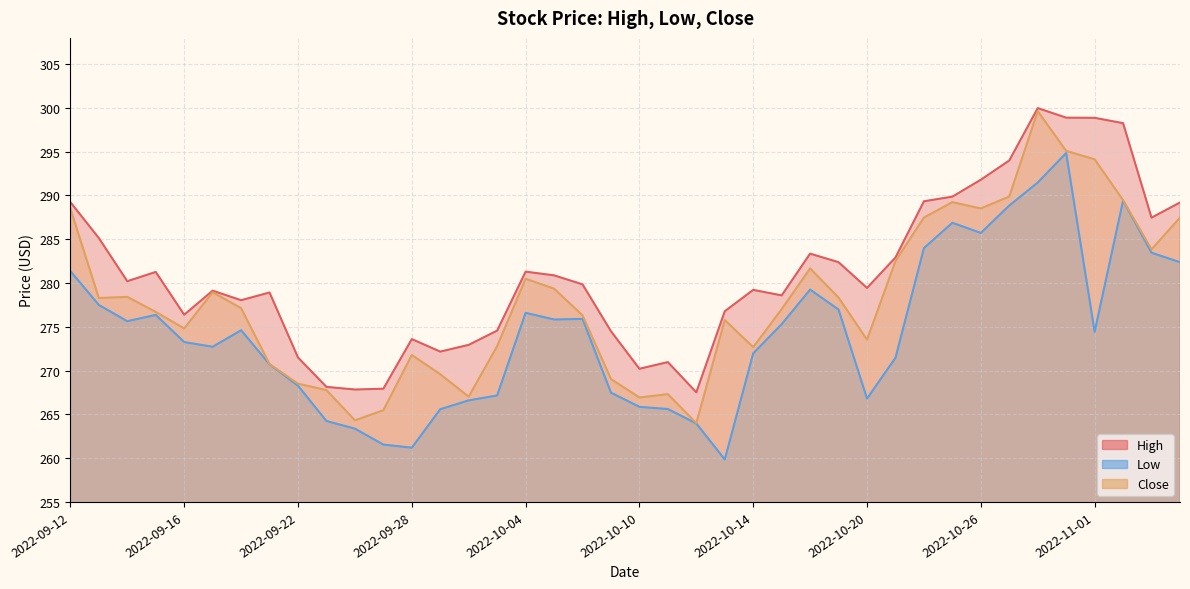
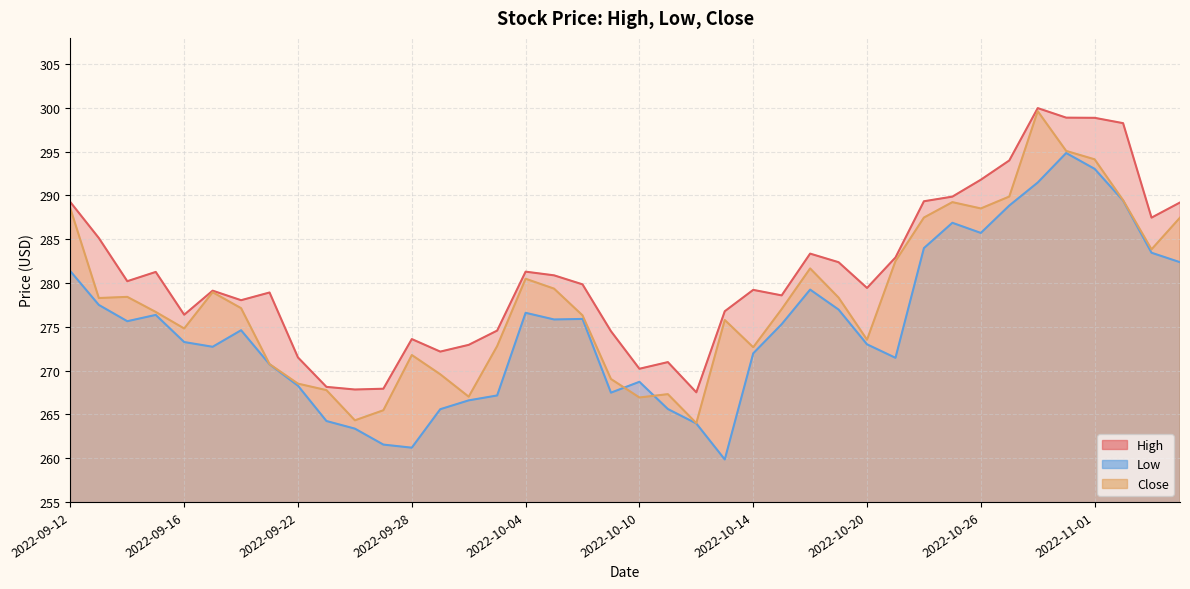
Low, 2022-10-10: 266 -> 269
Low, 2022-10-20: 267 -> 273
Low, 2022-11-01: 274 -> 293
